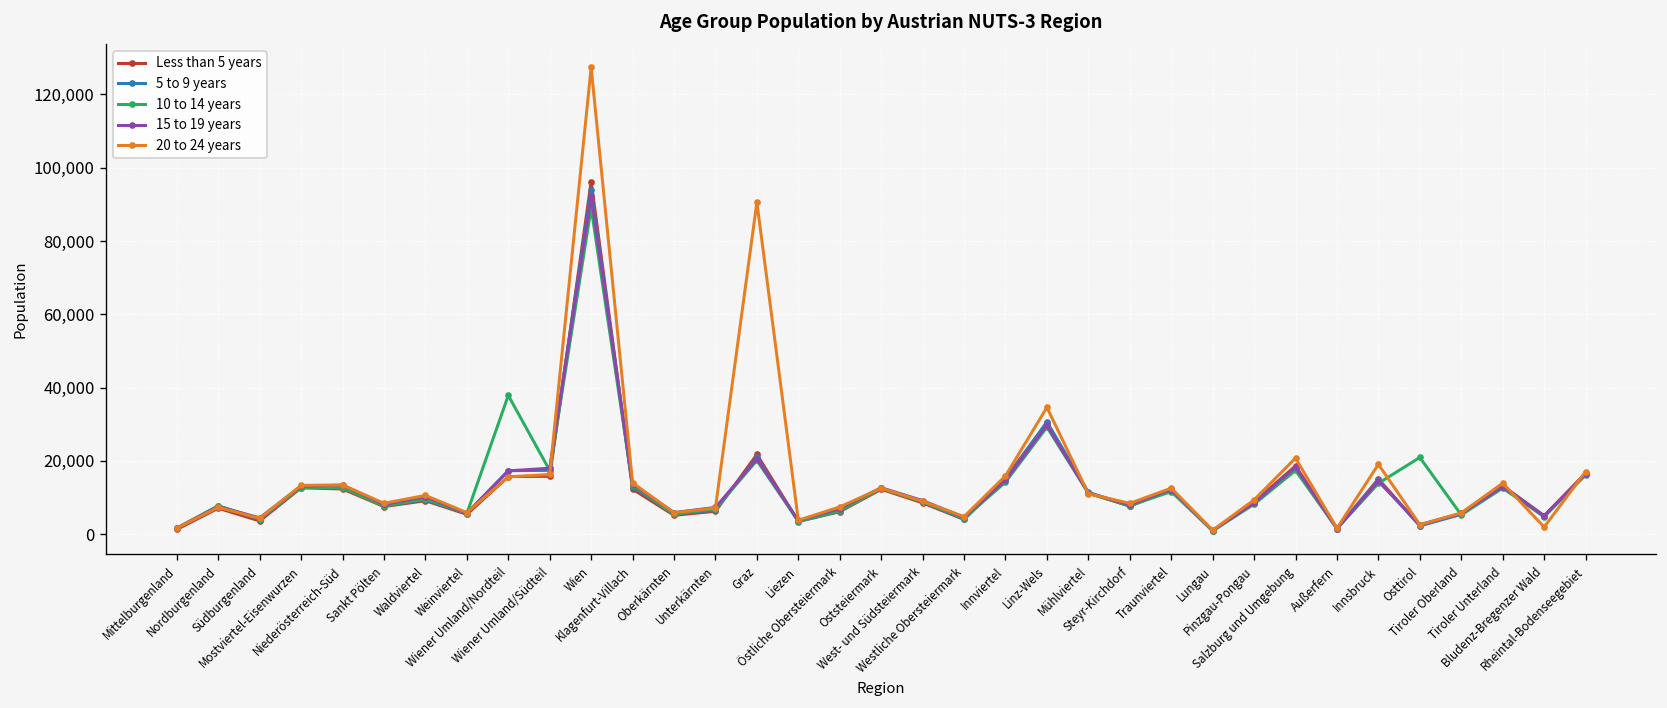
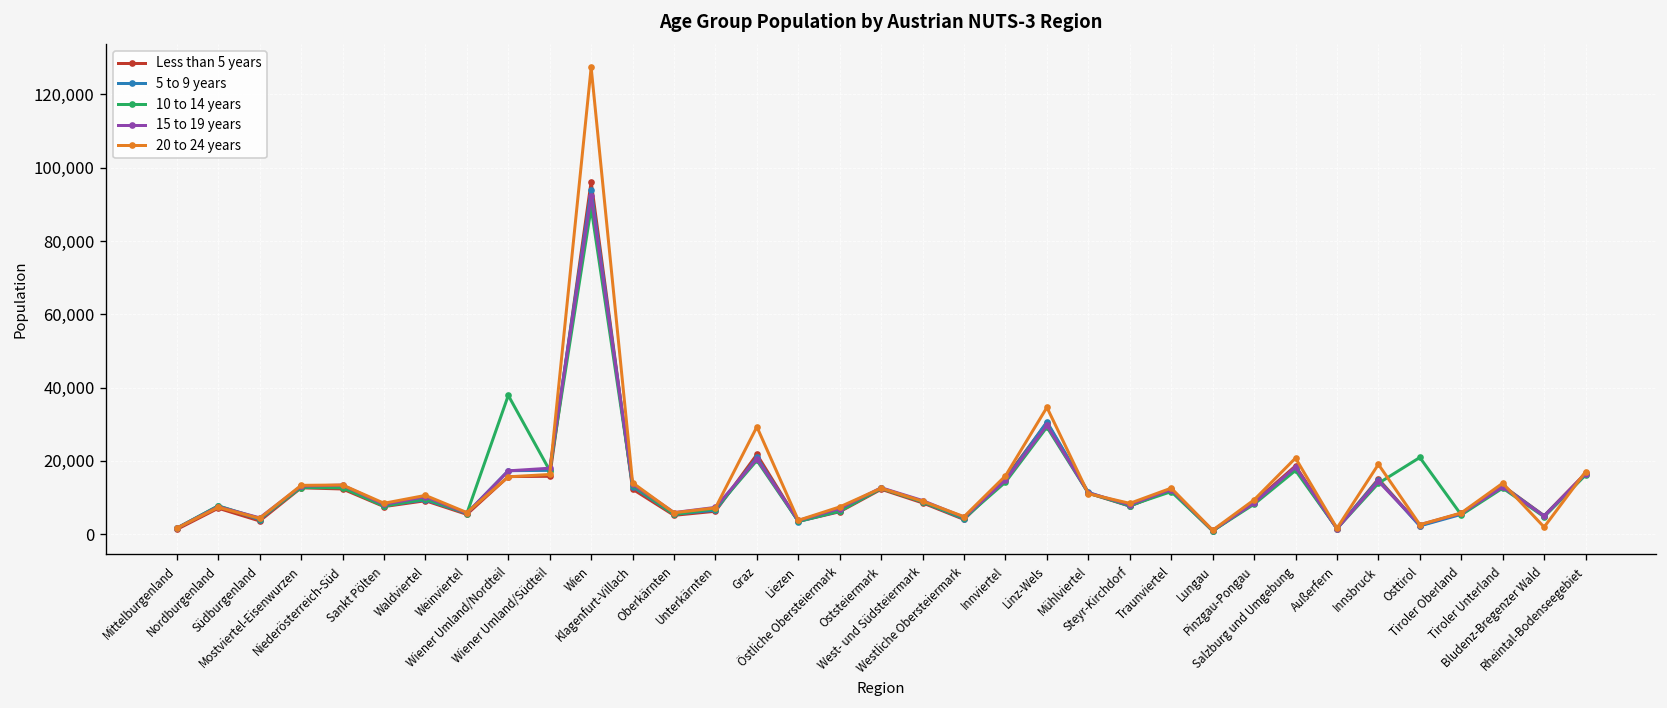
20 to 24 years, Graz: 91,000 -> 29,000
